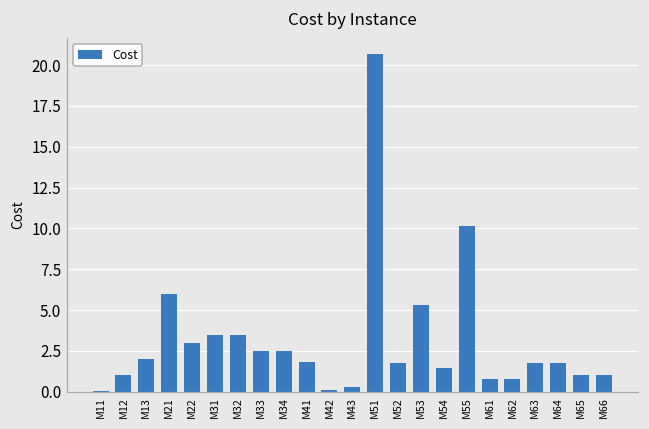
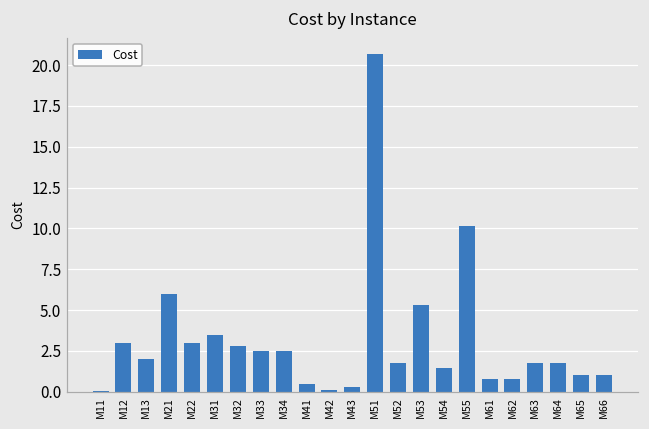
M12: 1 -> 3
M32: 3.5 -> 2.8
M41: 1.8 -> 0.5
